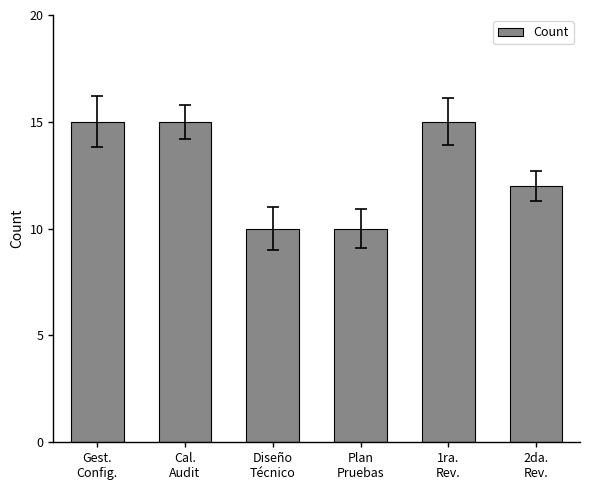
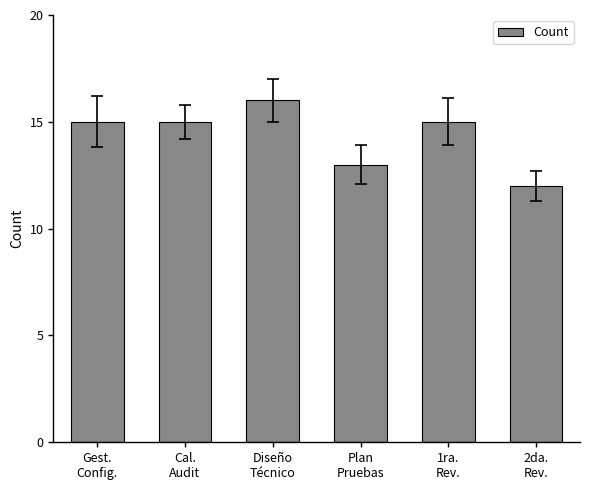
Count, Diseño Técnico: 10 -> 16
Count, Plan Pruebas: 10 -> 13
